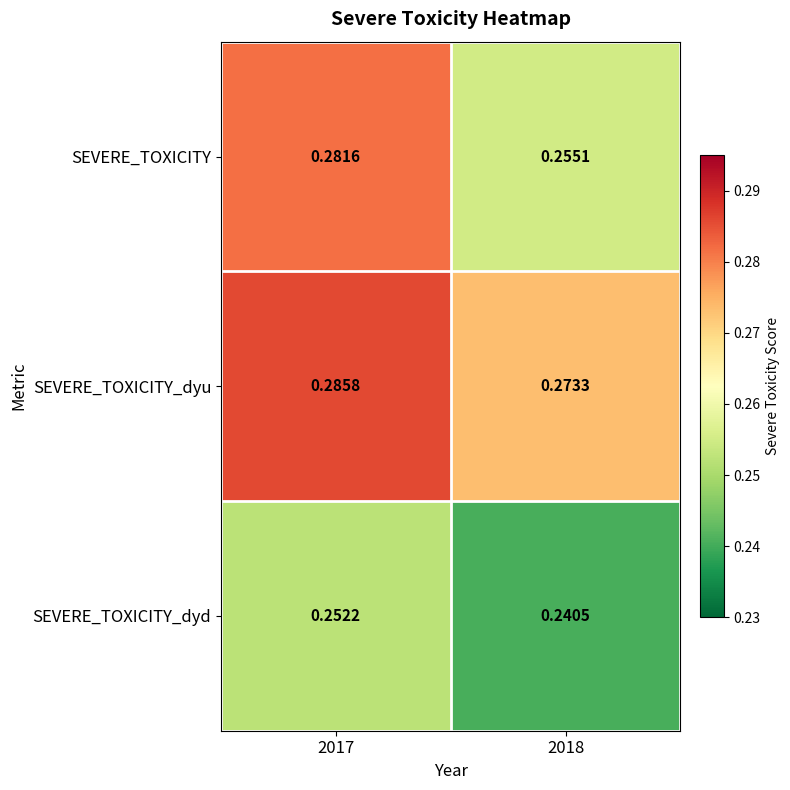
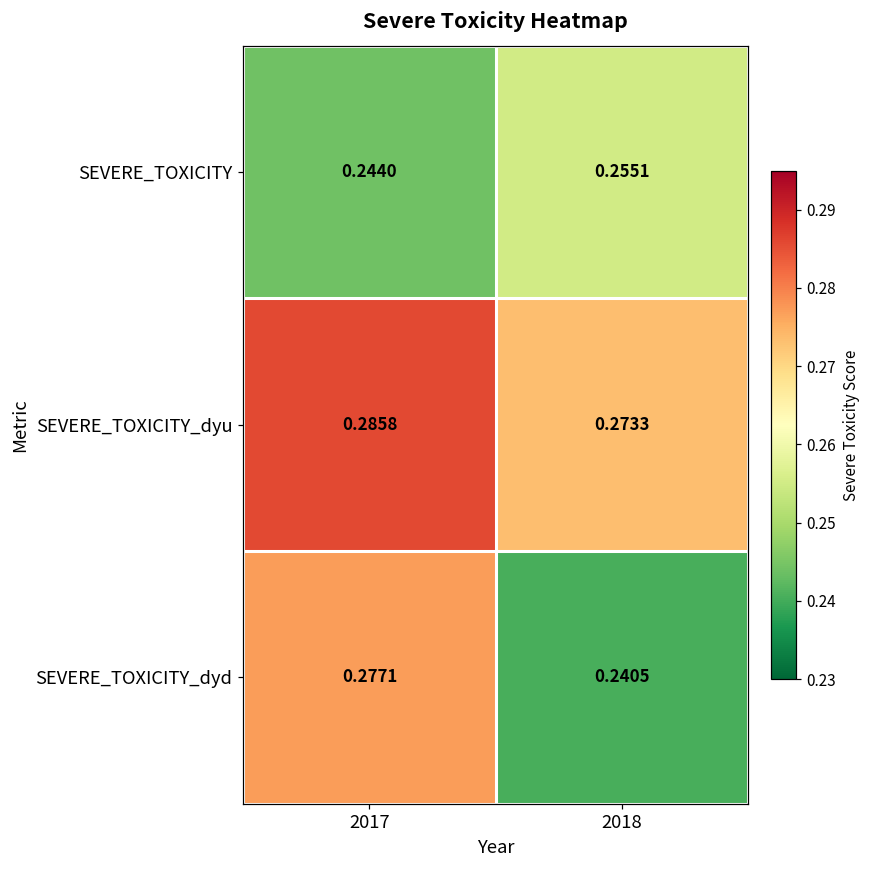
SEVERE_TOXICITY, 2017: 0.2816 -> 0.2440
SEVERE_TOXICITY_dyd, 2017: 0.2522 -> 0.2771
